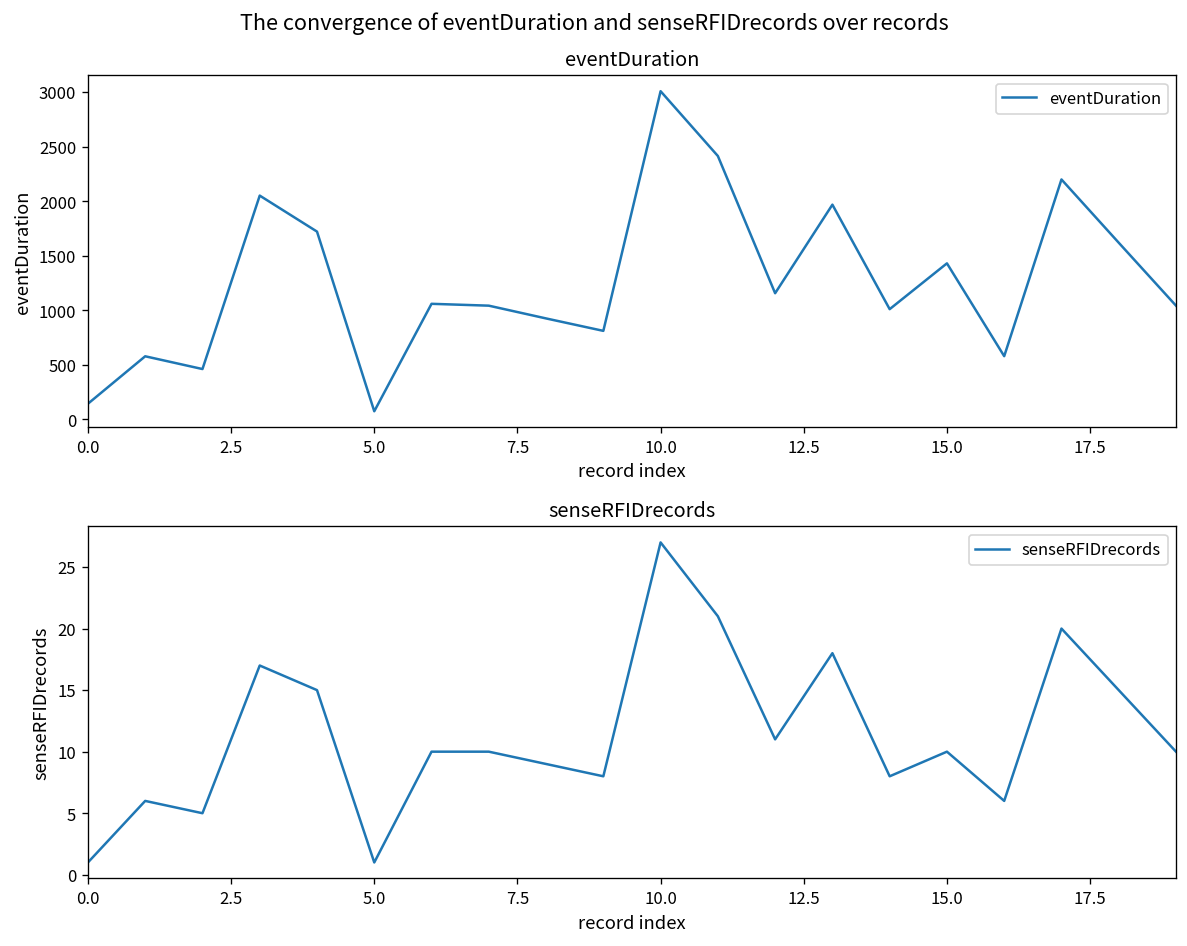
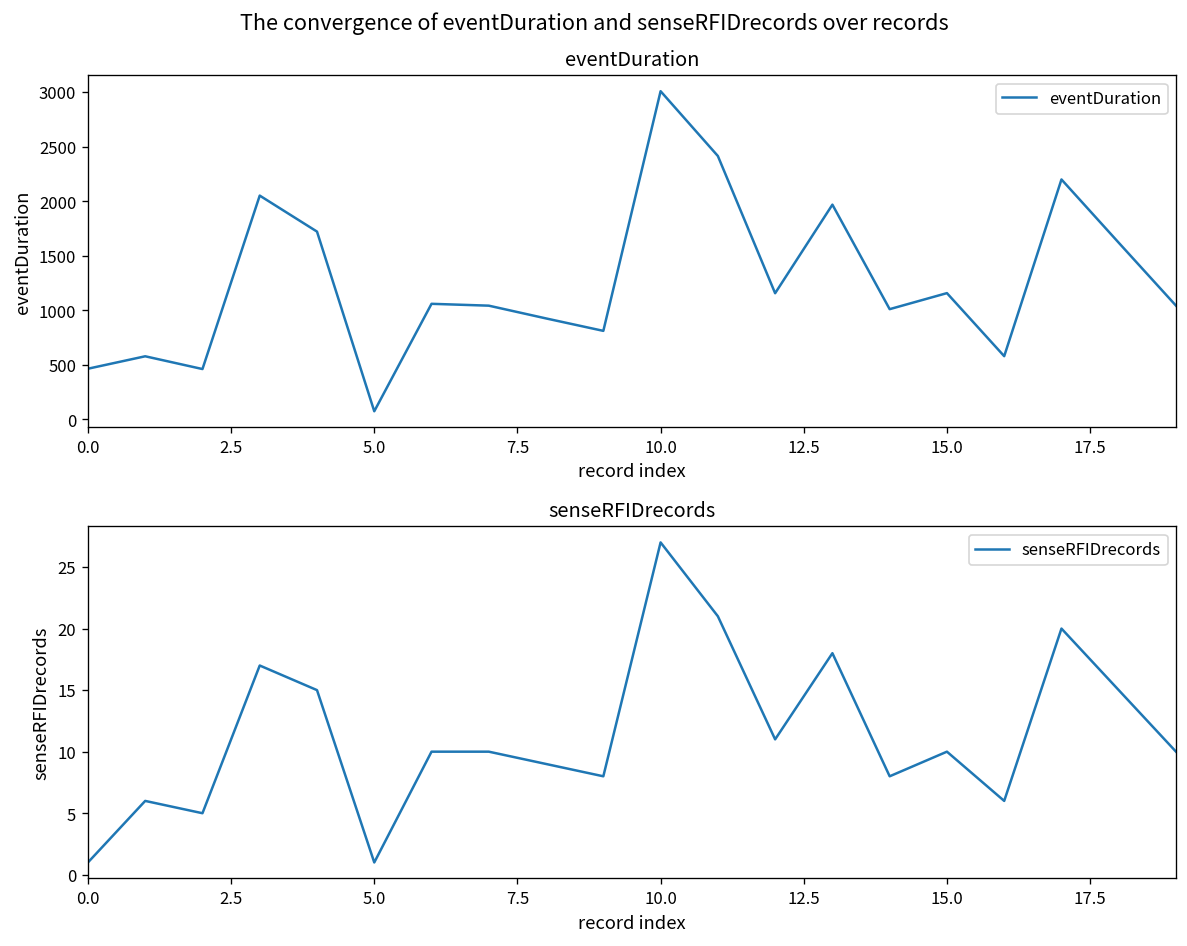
eventDuration, 0.0: 100 -> 500
eventDuration, 15.0: 1400 -> 1200
